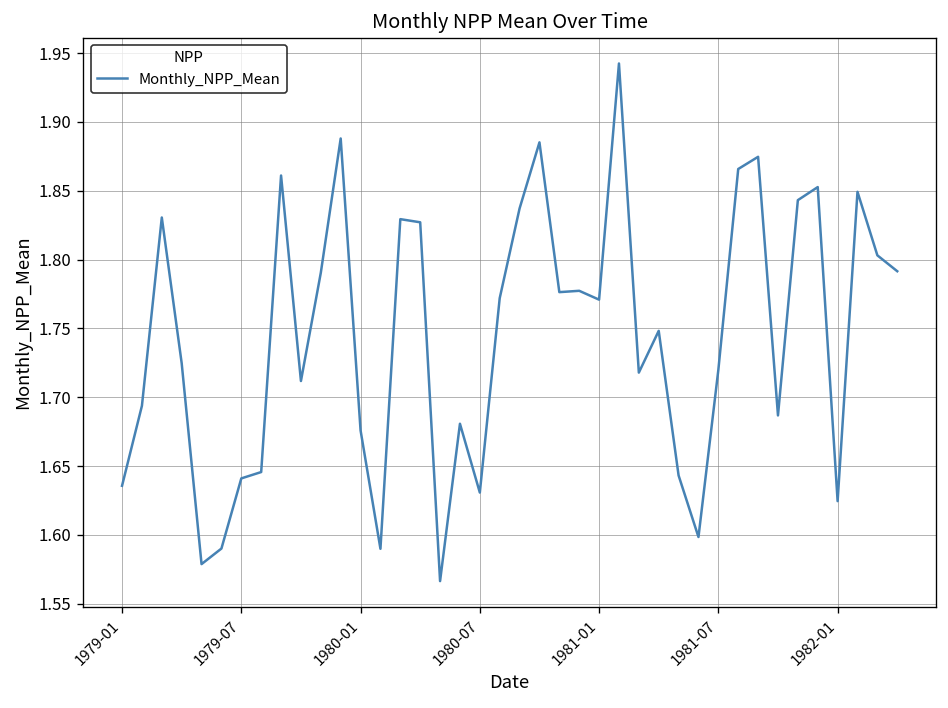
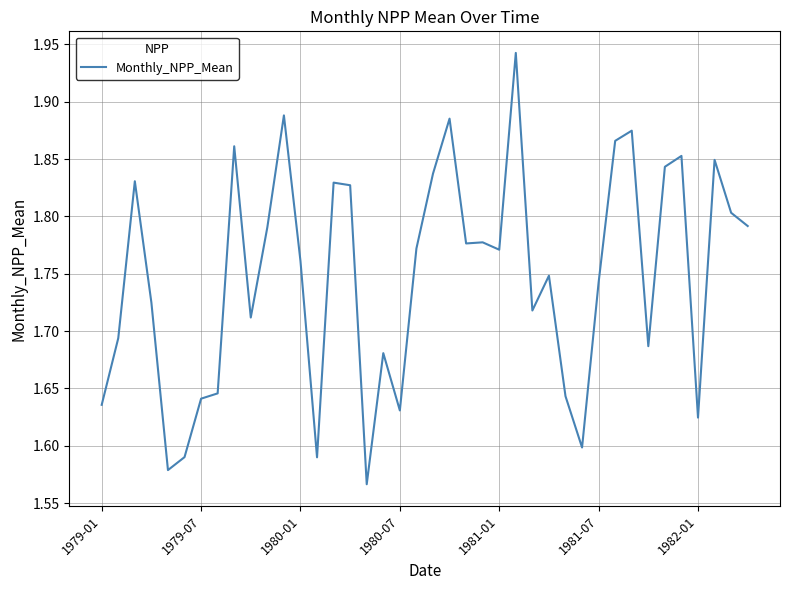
1980-01: 1.676 -> 1.761
1981-07: 1.720 -> 1.742
